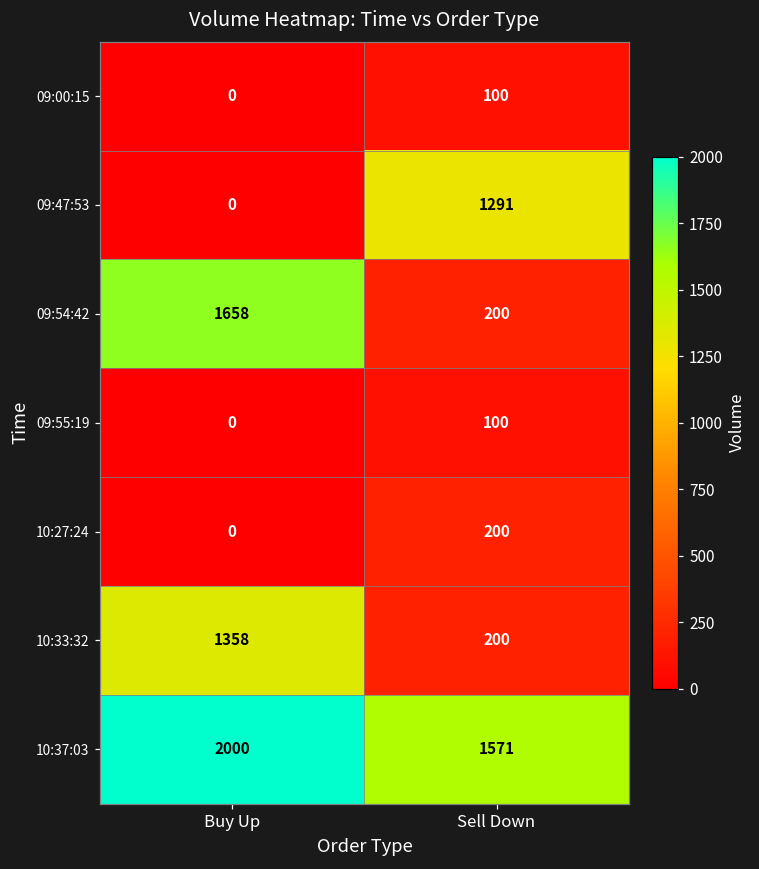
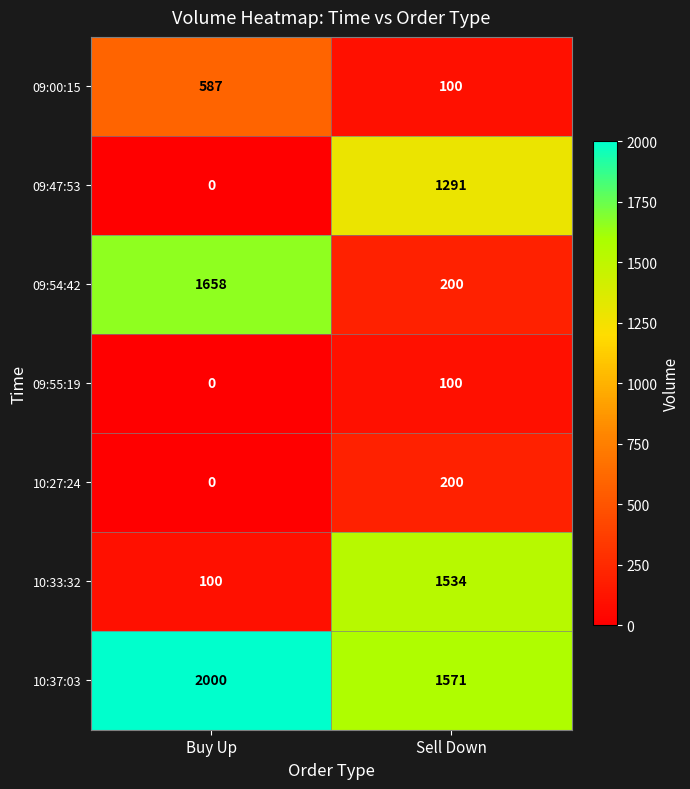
09:00:15, Buy Up: 0 -> 587
10:33:32, Buy Up: 1358 -> 100
10:33:32, Sell Down: 200 -> 1534
